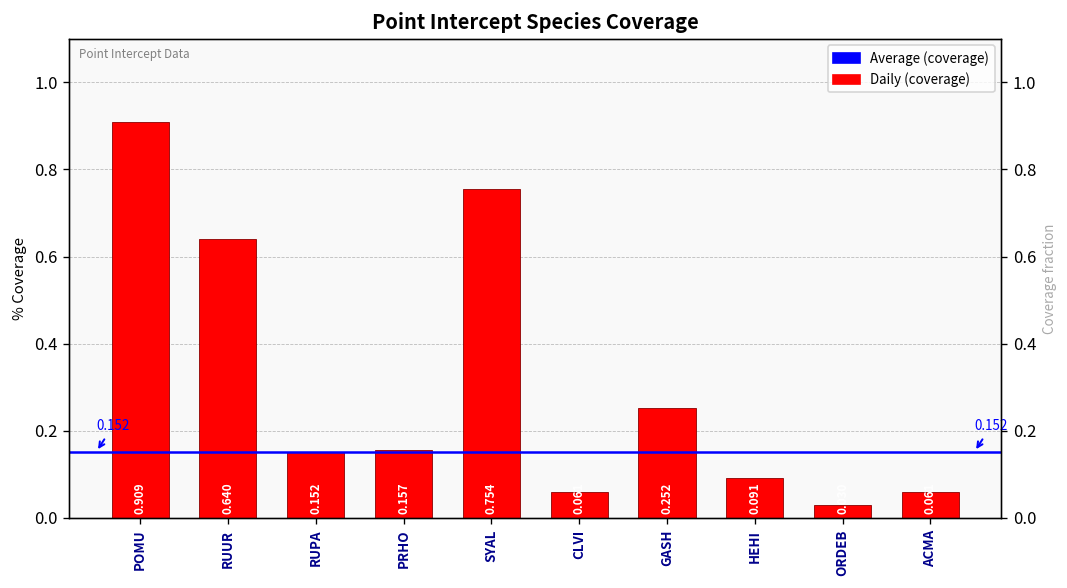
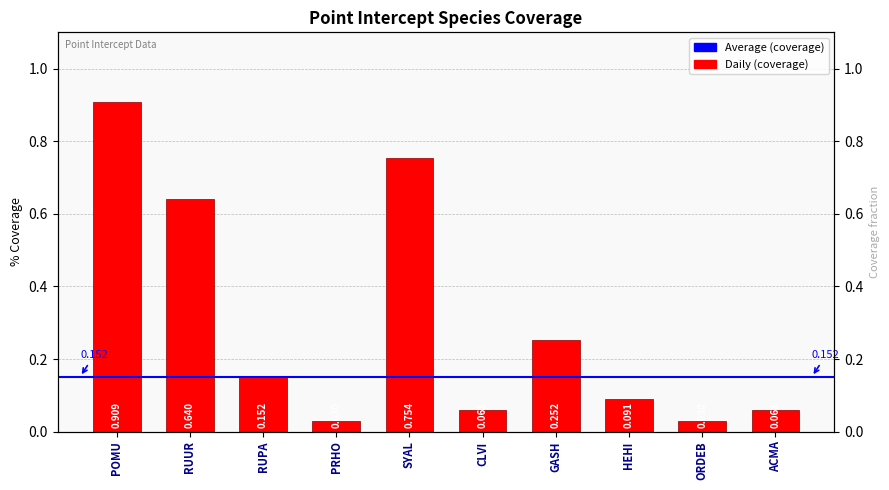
PRHO: 0.16 -> 0.03
